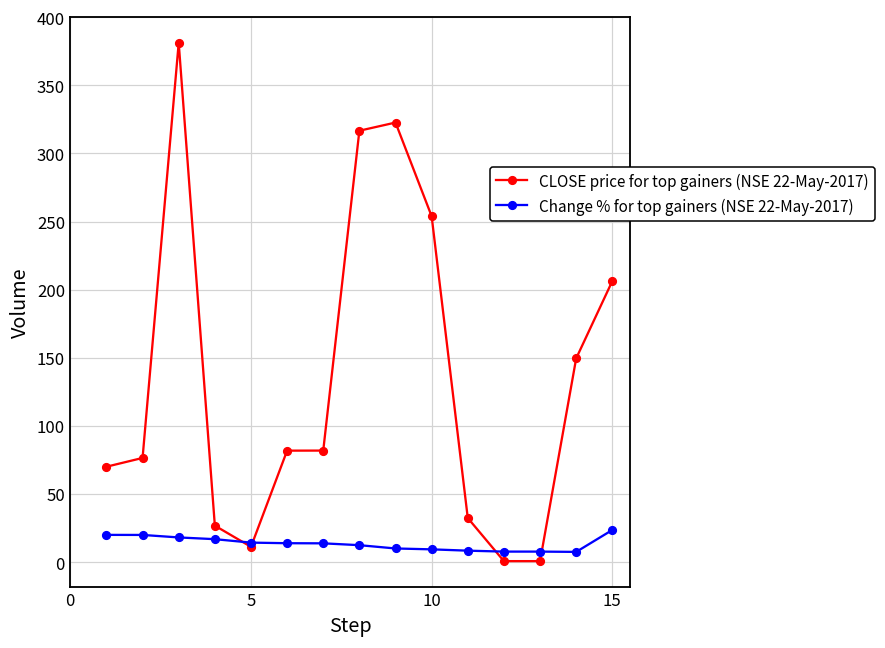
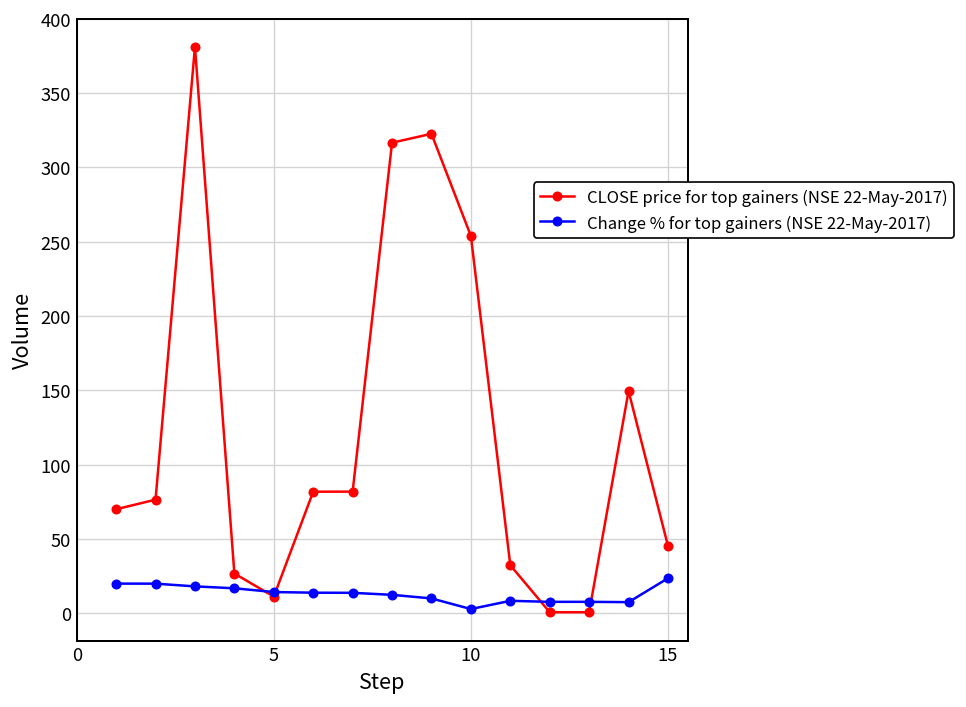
Change % for top gainers (NSE 22-May-2017), 10: 9 -> 3
CLOSE price for top gainers (NSE 22-May-2017), 15: 206 -> 45
